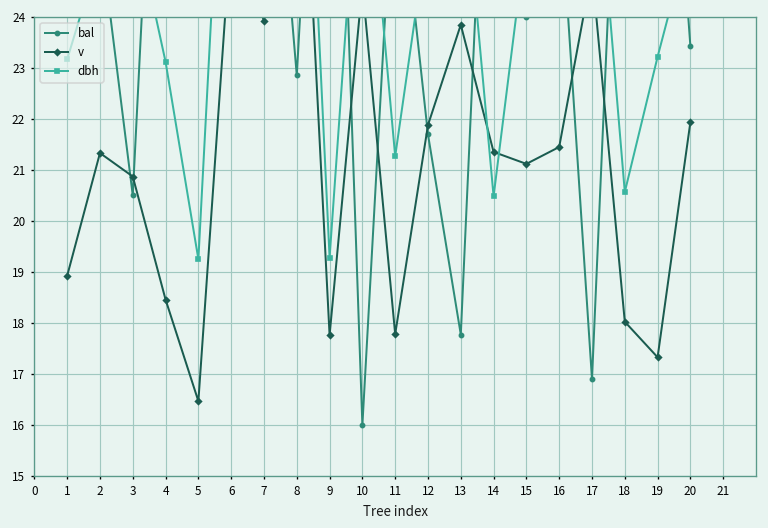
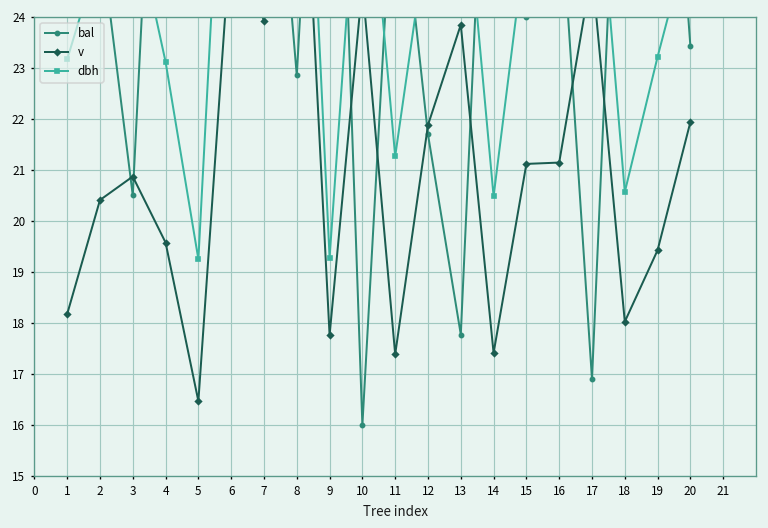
v, 1: 18.9 -> 18.2
v, 2: 21.3 -> 20.4
v, 4: 18.5 -> 19.6
v, 11: 17.8 -> 17.4
v, 14: 21.4 -> 17.4
v, 16: 21.4 -> 21.1
v, 19: 17.3 -> 19.4
